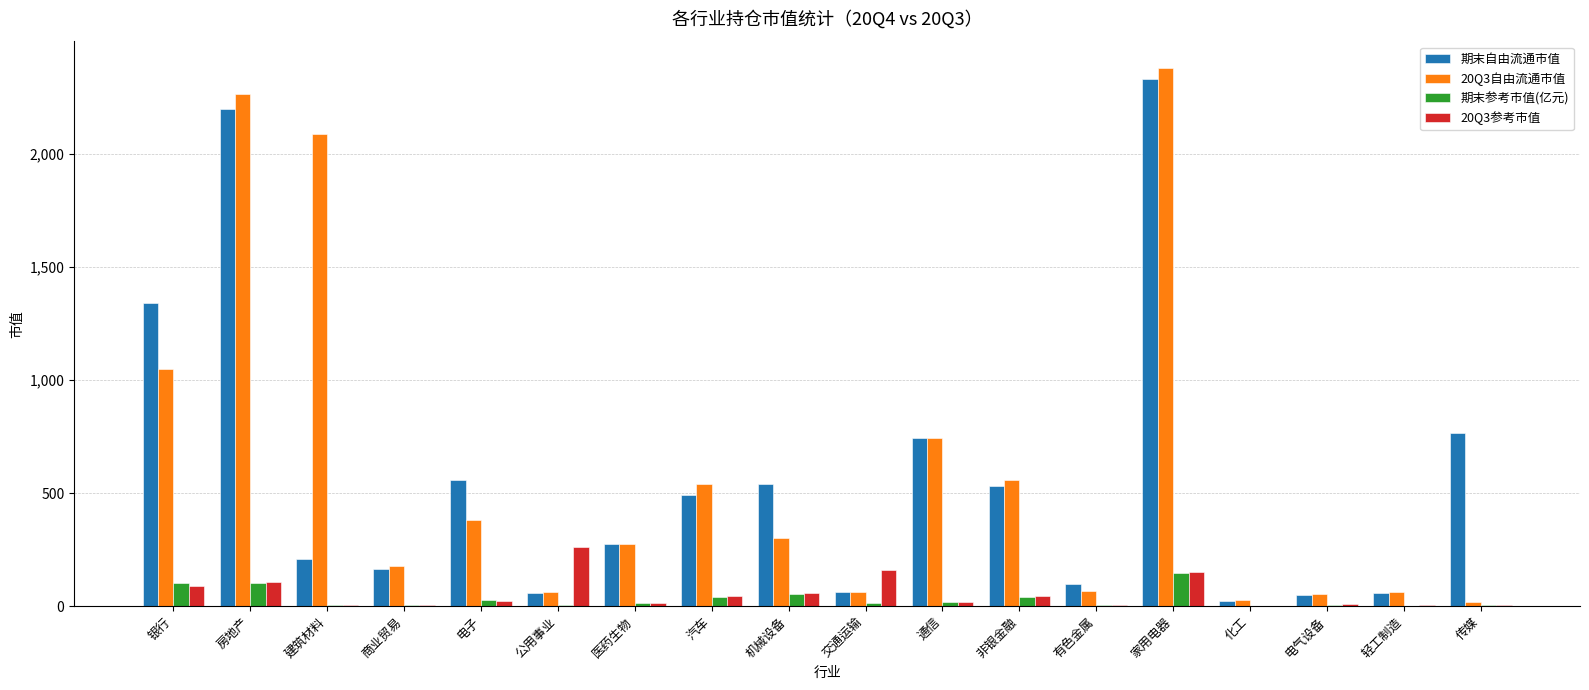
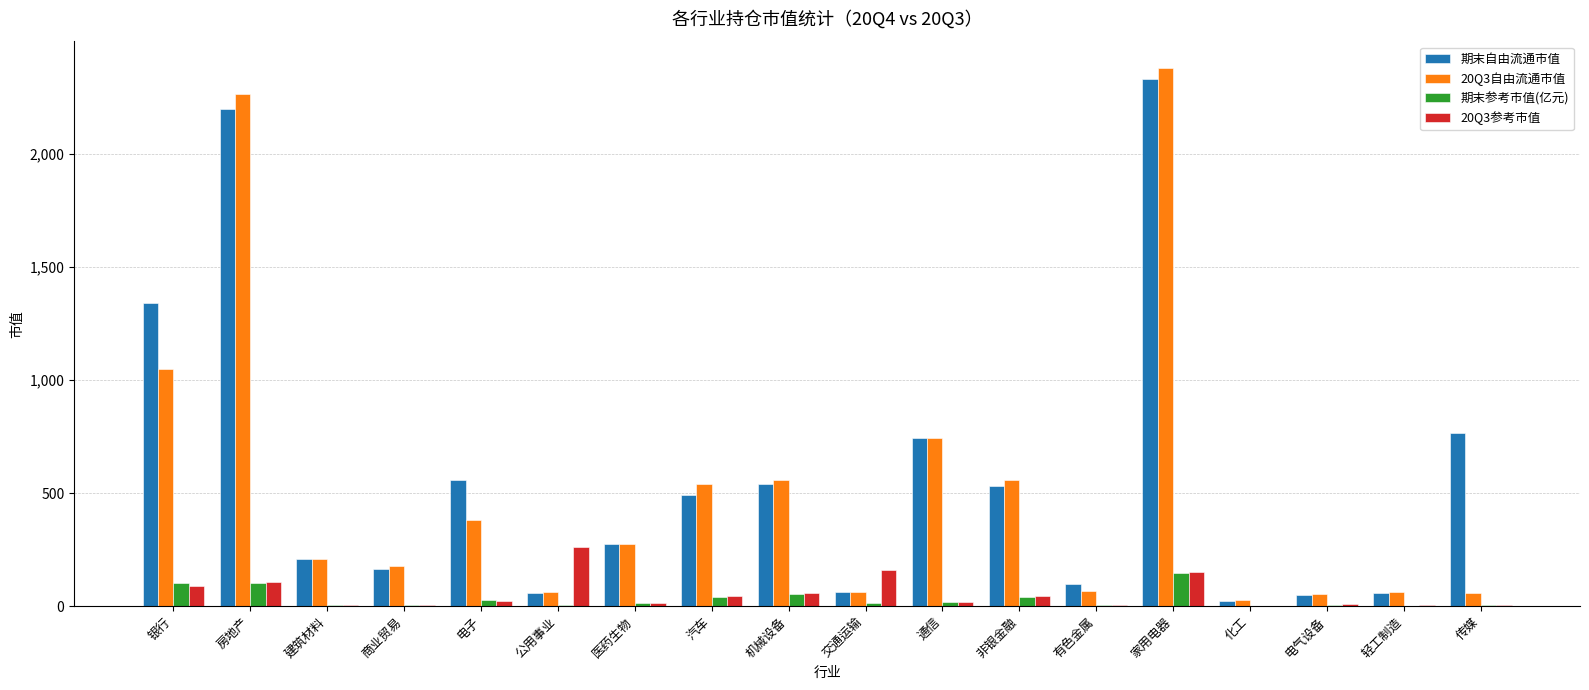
20Q3自由流通市值, 建筑材料: 2,090 -> 210
20Q3自由流通市值, 机械设备: 300 -> 560
20Q3自由流通市值, 传媒: 20 -> 60
